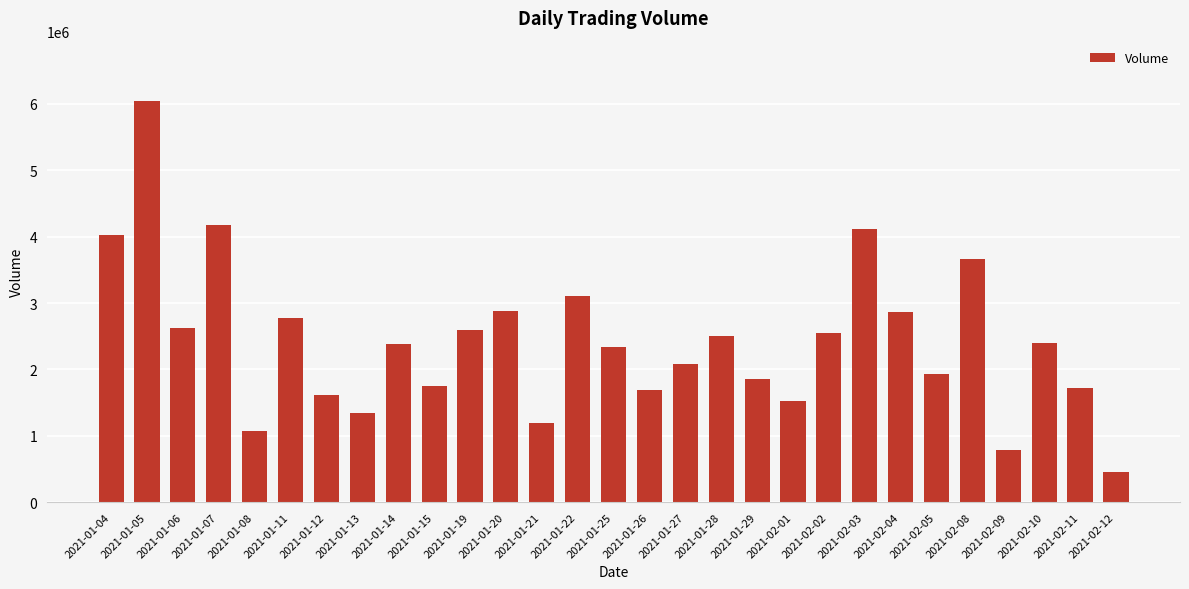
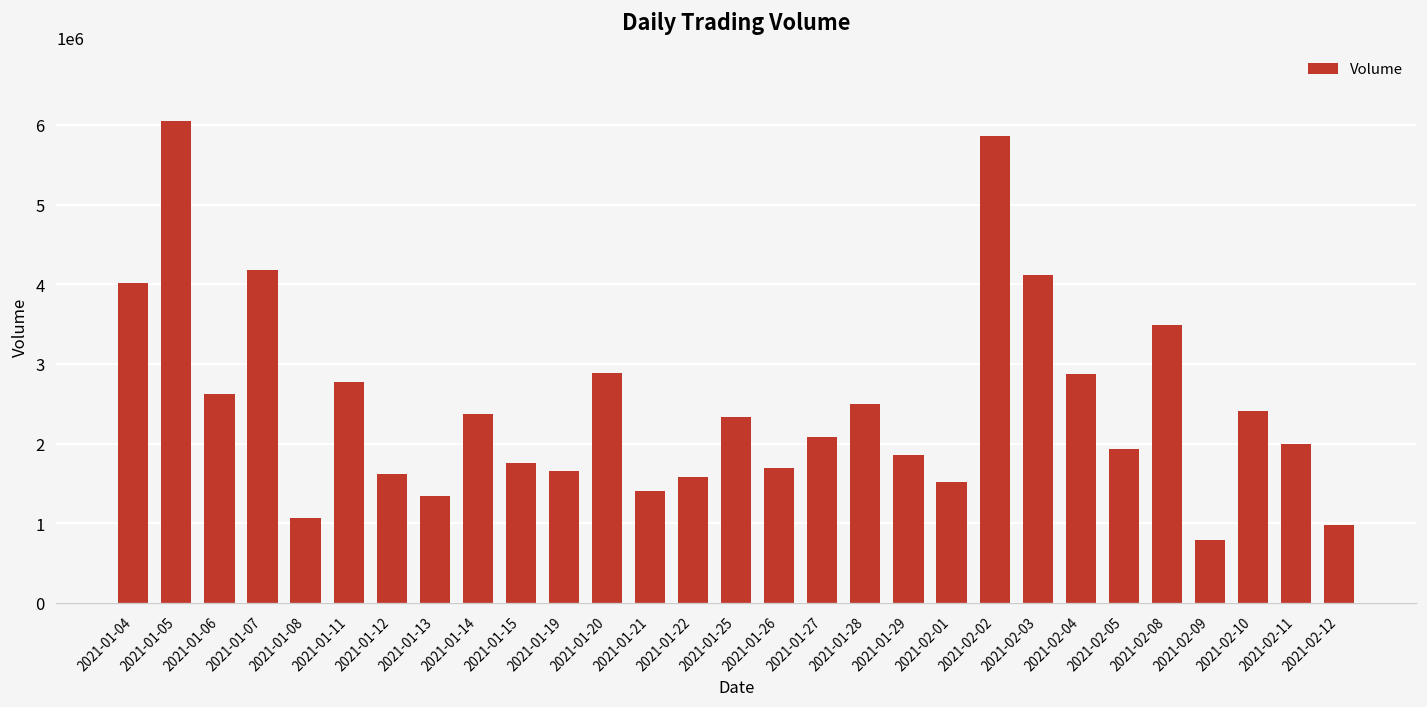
2021-01-19: 2600000 -> 1700000
2021-01-21: 1200000 -> 1400000
2021-01-22: 3100000 -> 1600000
2021-02-02: 2600000 -> 5900000
2021-02-08: 3700000 -> 3500000
2021-02-11: 1700000 -> 2000000
2021-02-12: 500000 -> 1000000
